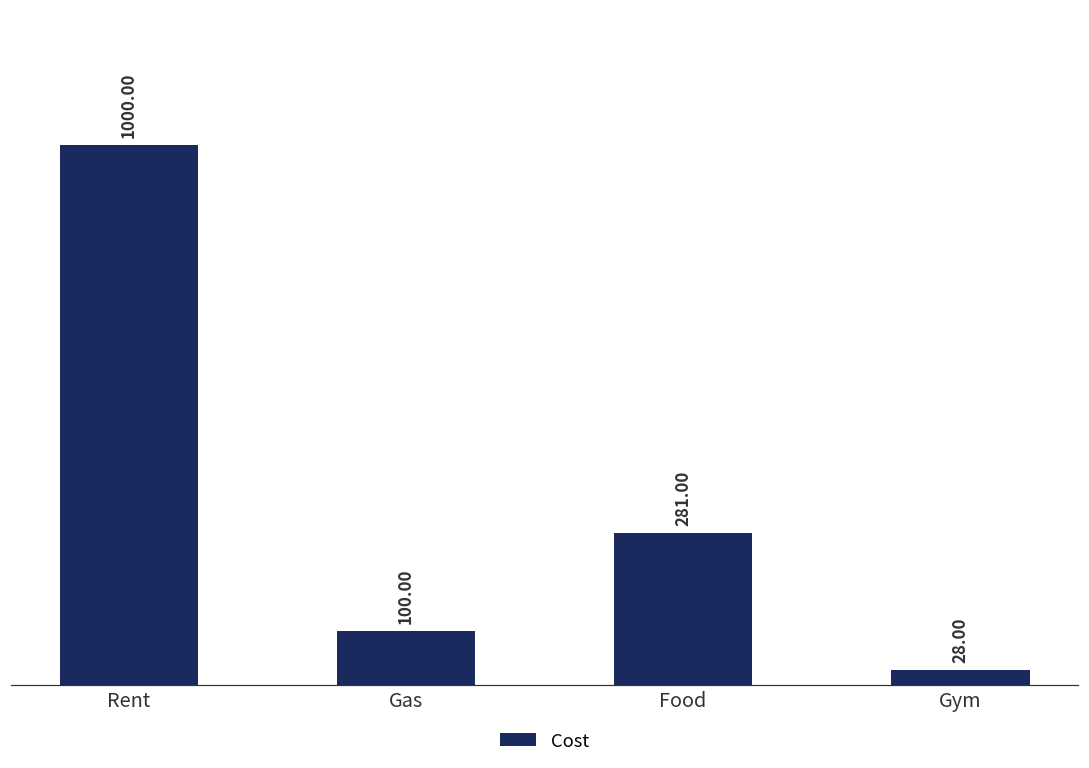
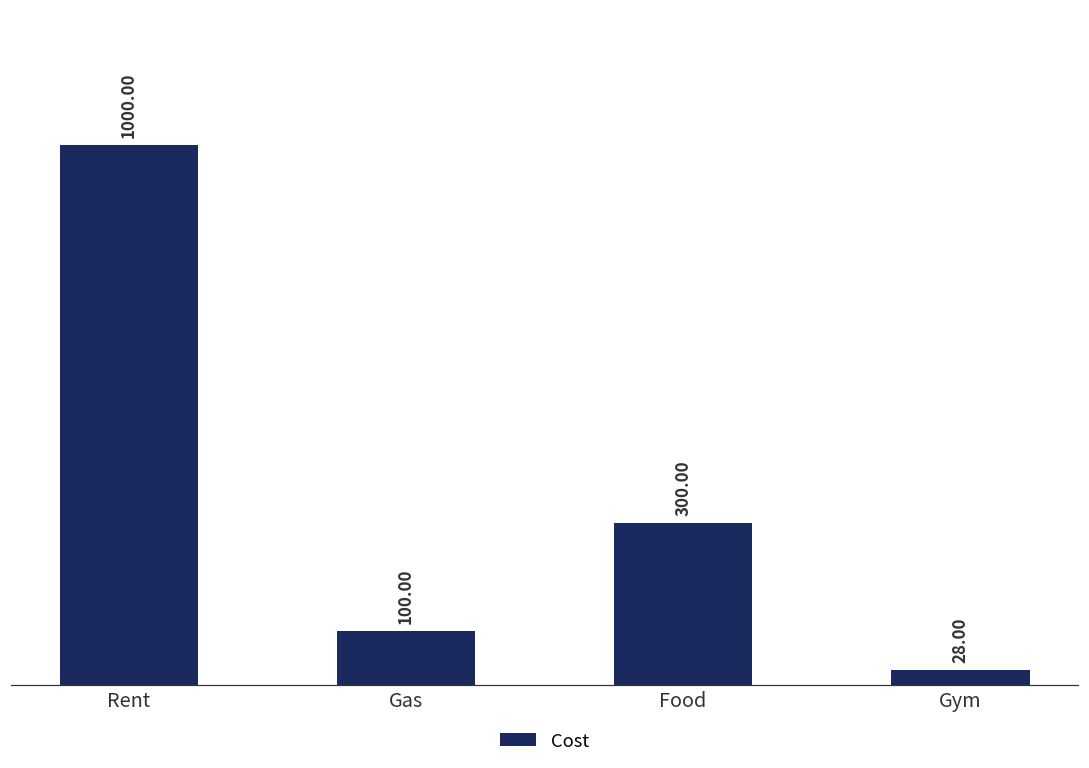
Food: 281.00 -> 300.00
